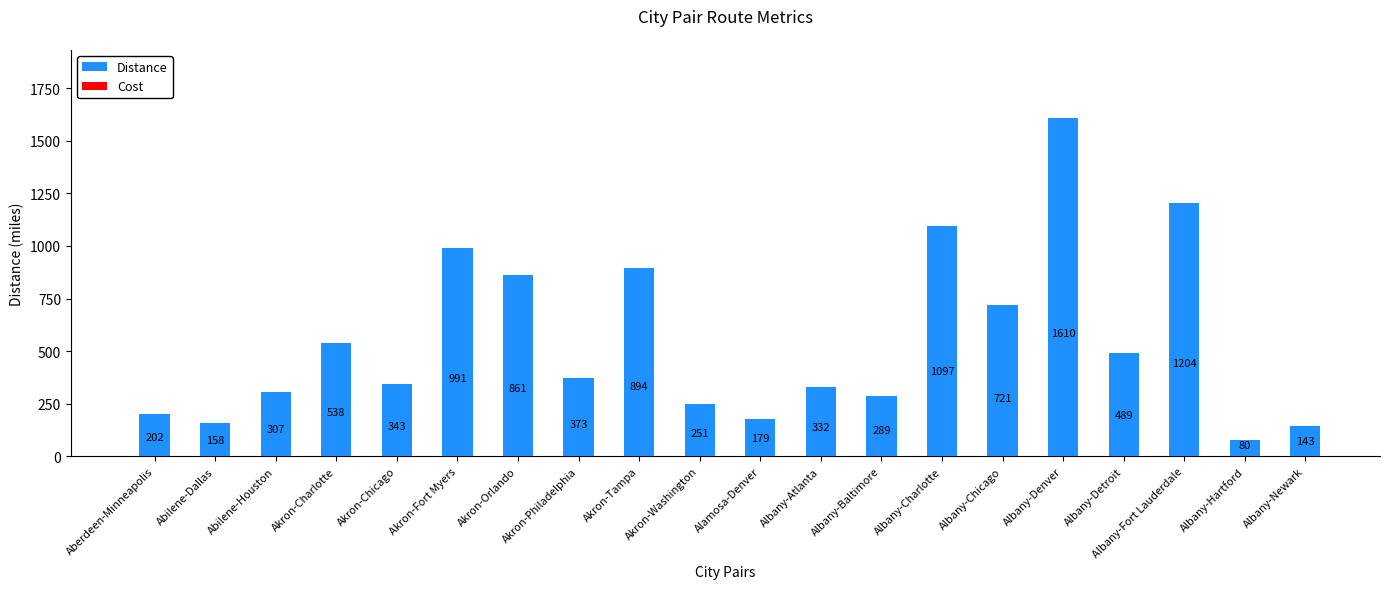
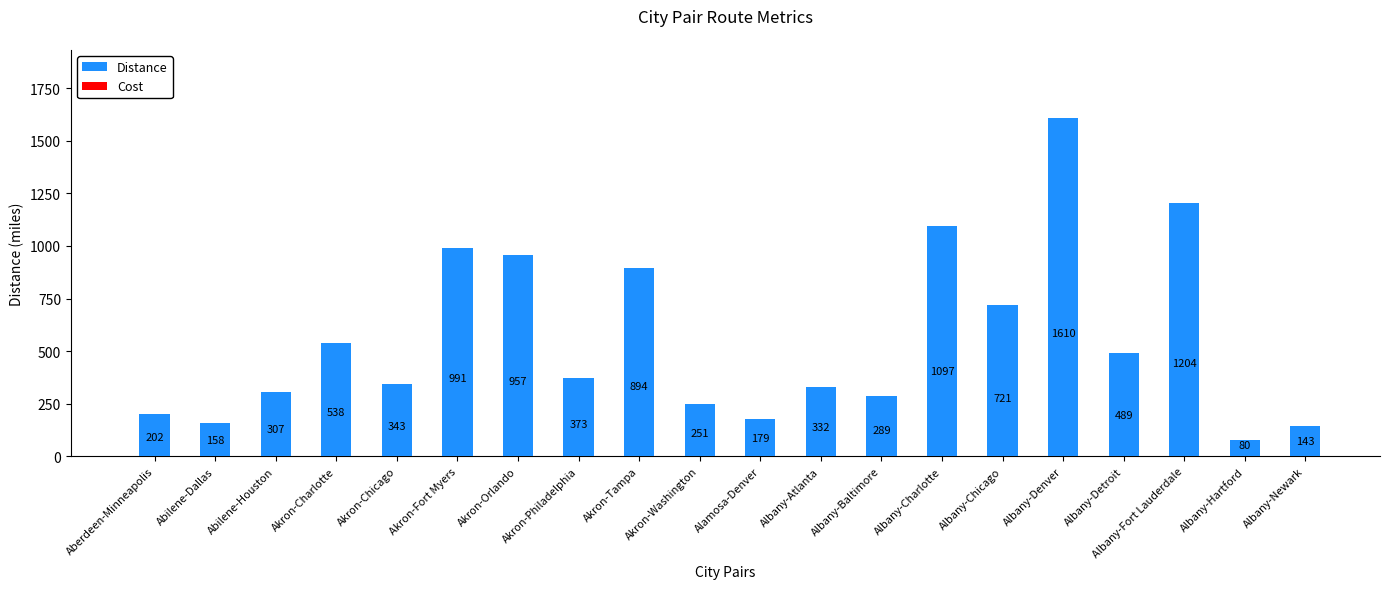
Distance, Akron-Orlando: 861 -> 957
